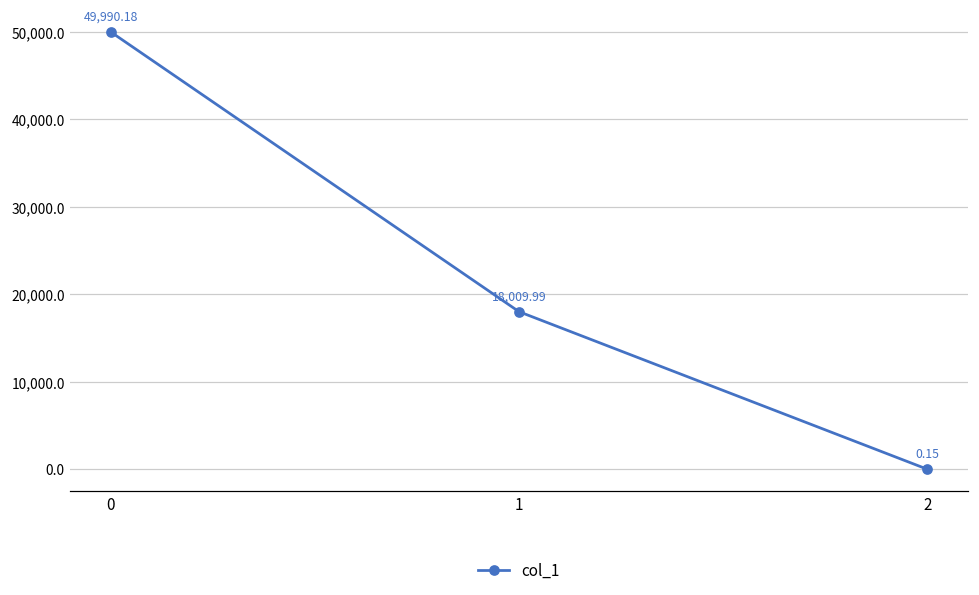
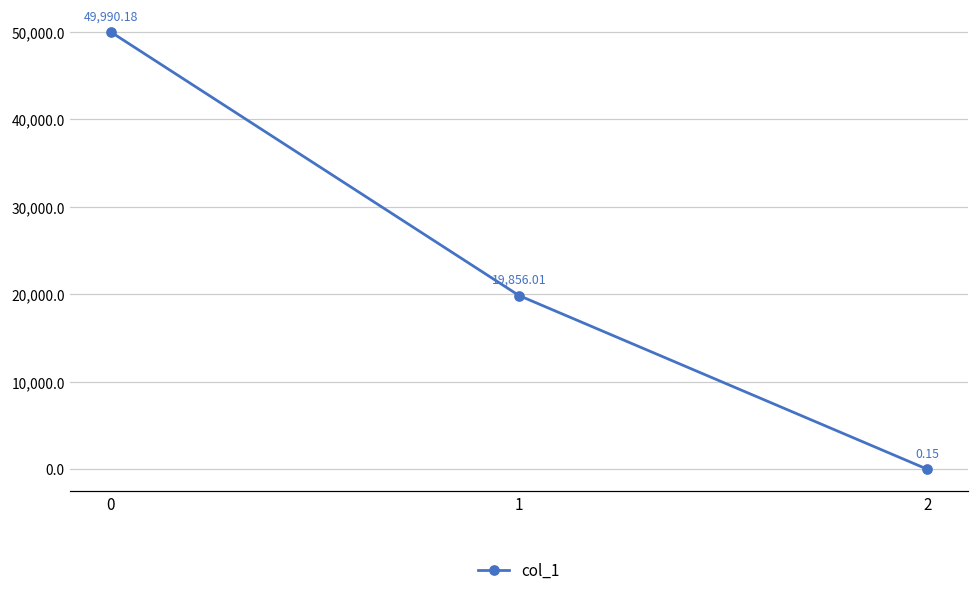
1: 18,009.99 -> 19,856.01
